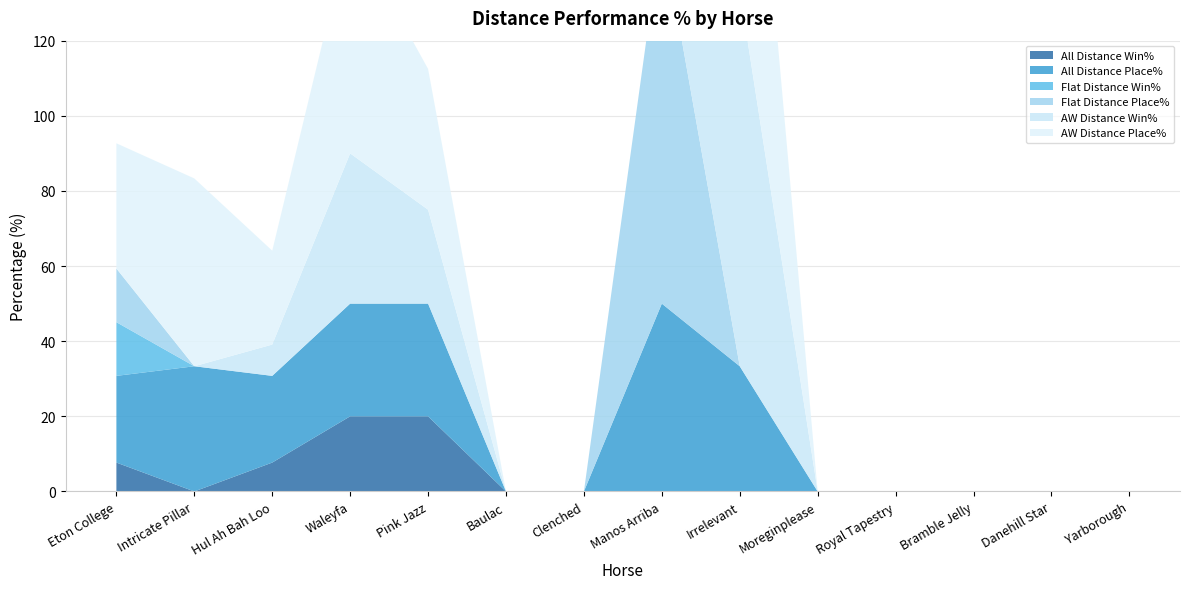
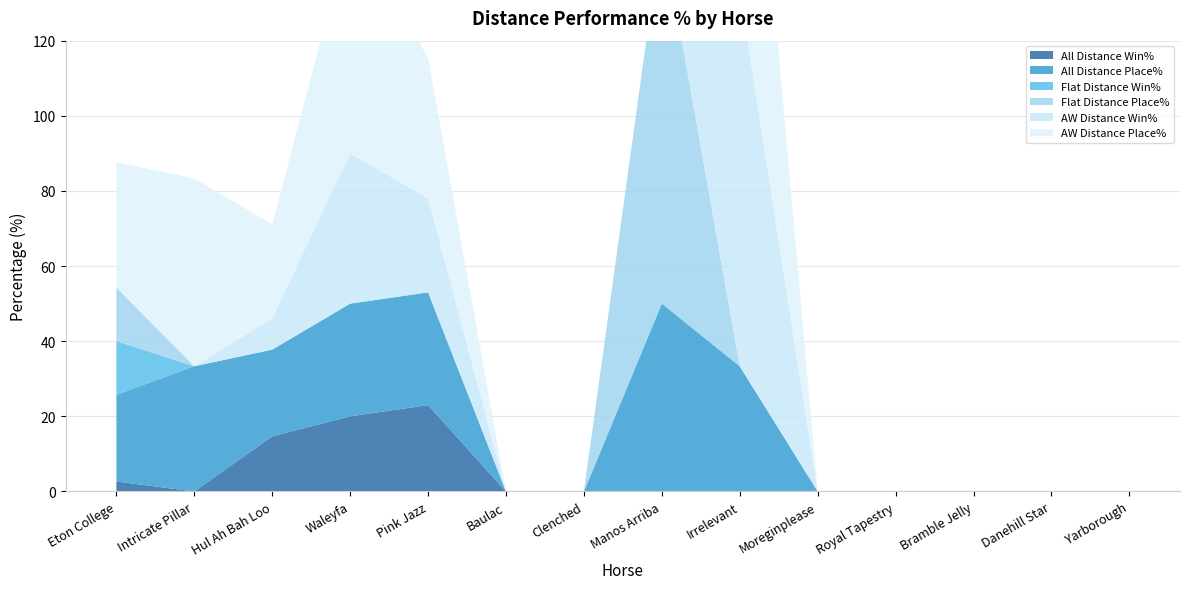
All Distance Win%, Eton College: 8 -> 3
All Distance Win%, Hul Ah Bah Loo: 8 -> 15
All Distance Win%, Pink Jazz: 20 -> 23
